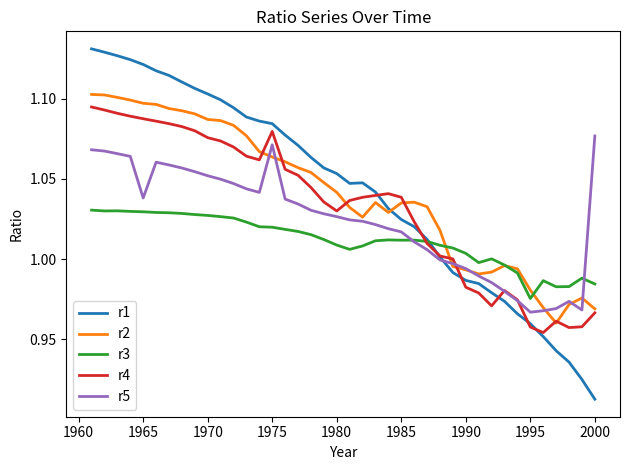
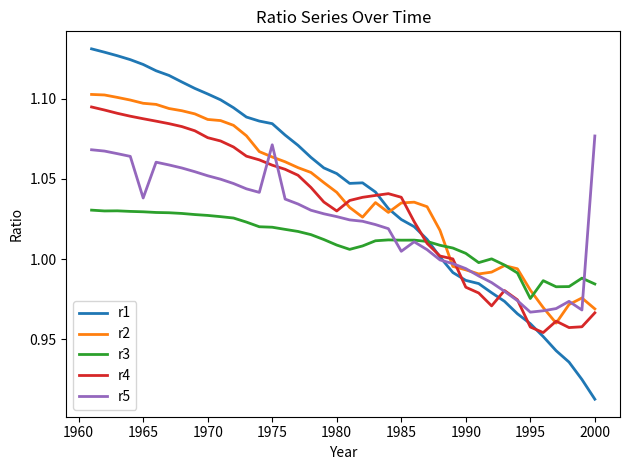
r4, 1975: 1.079 -> 1.058
r5, 1985: 1.017 -> 1.005
